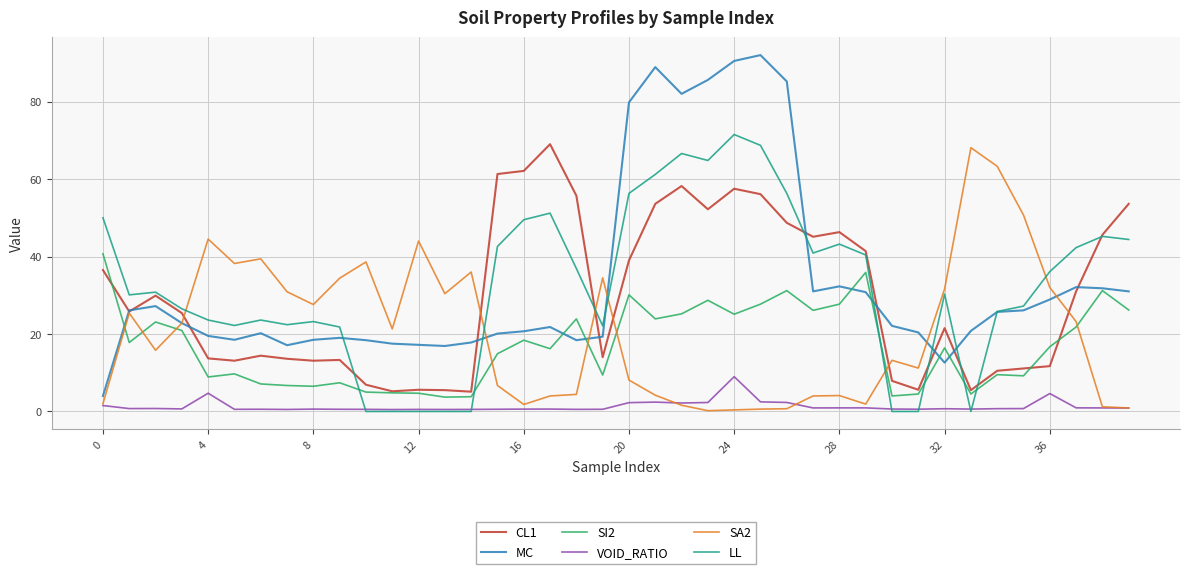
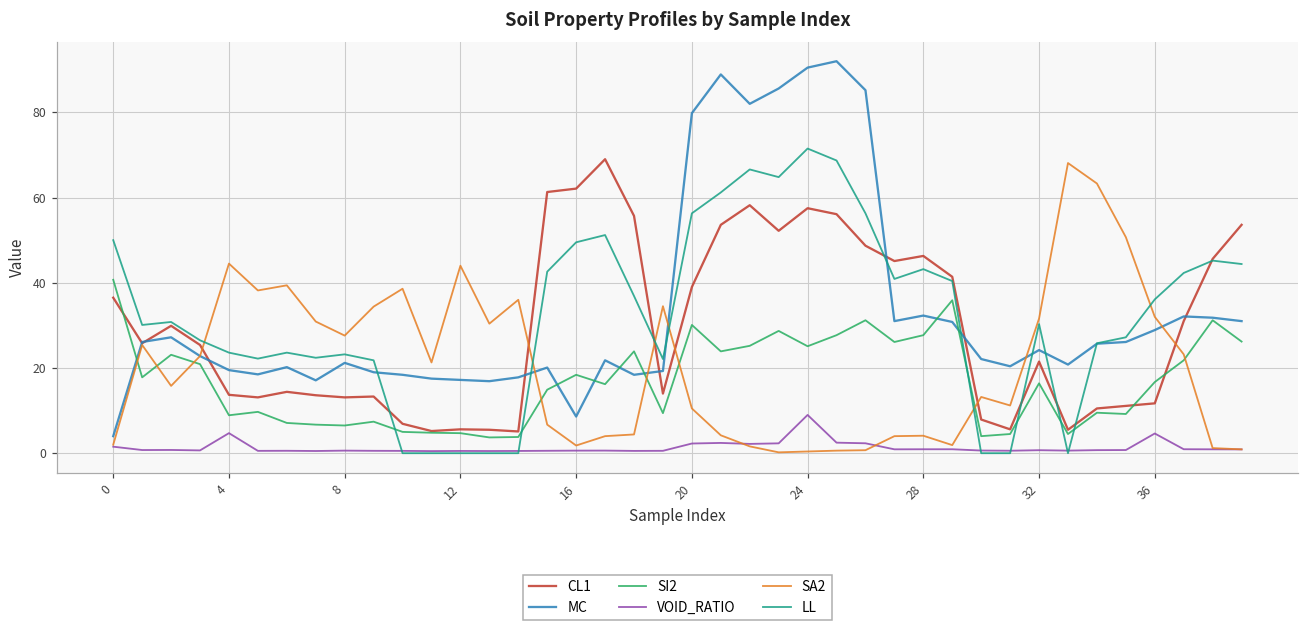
MC, 8: 19 -> 21
MC, 16: 21 -> 9
SA2, 20: 8 -> 11
MC, 32: 13 -> 24
